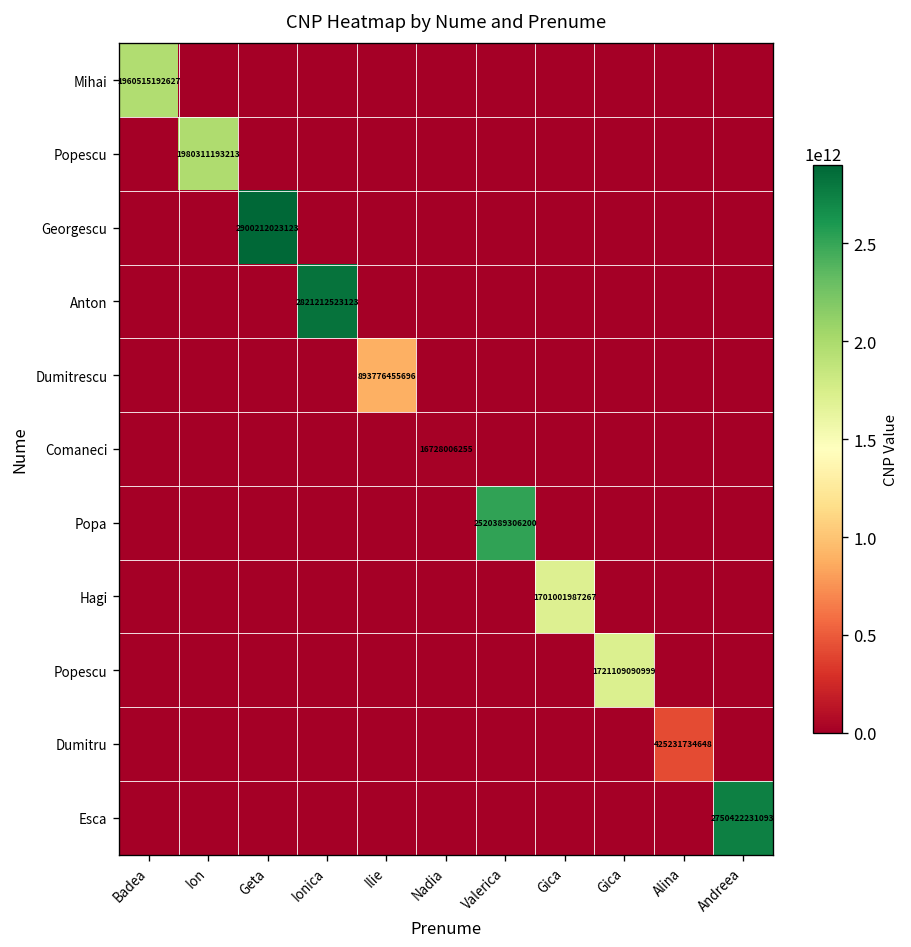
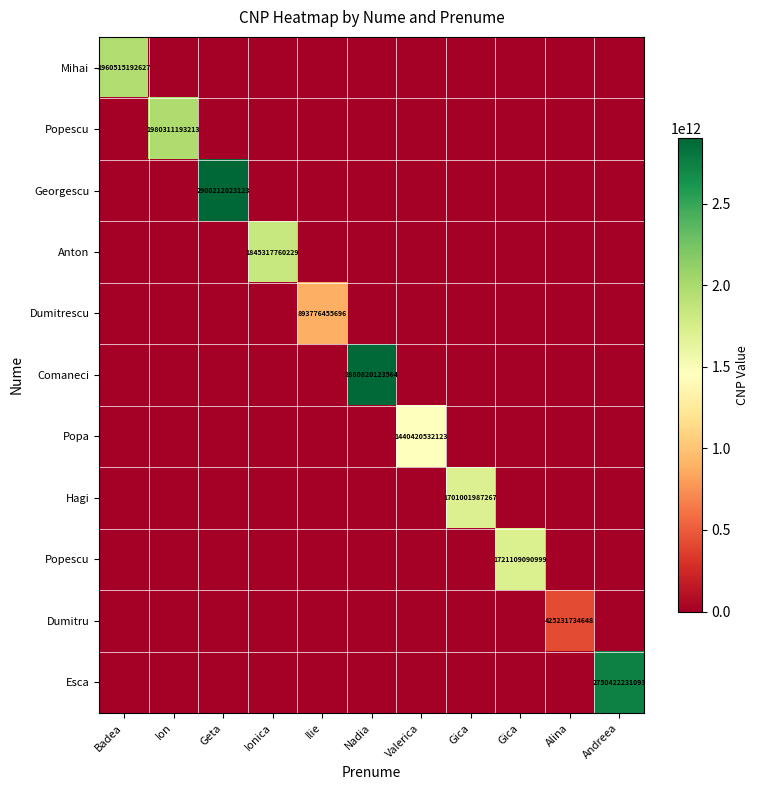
Anton, Ionica: 2821212523123 -> 1845317760229
Comaneci, Nadia: 16728006255 -> 2880820123564
Popa, Valerica: 2520389306200 -> 1440420532123
